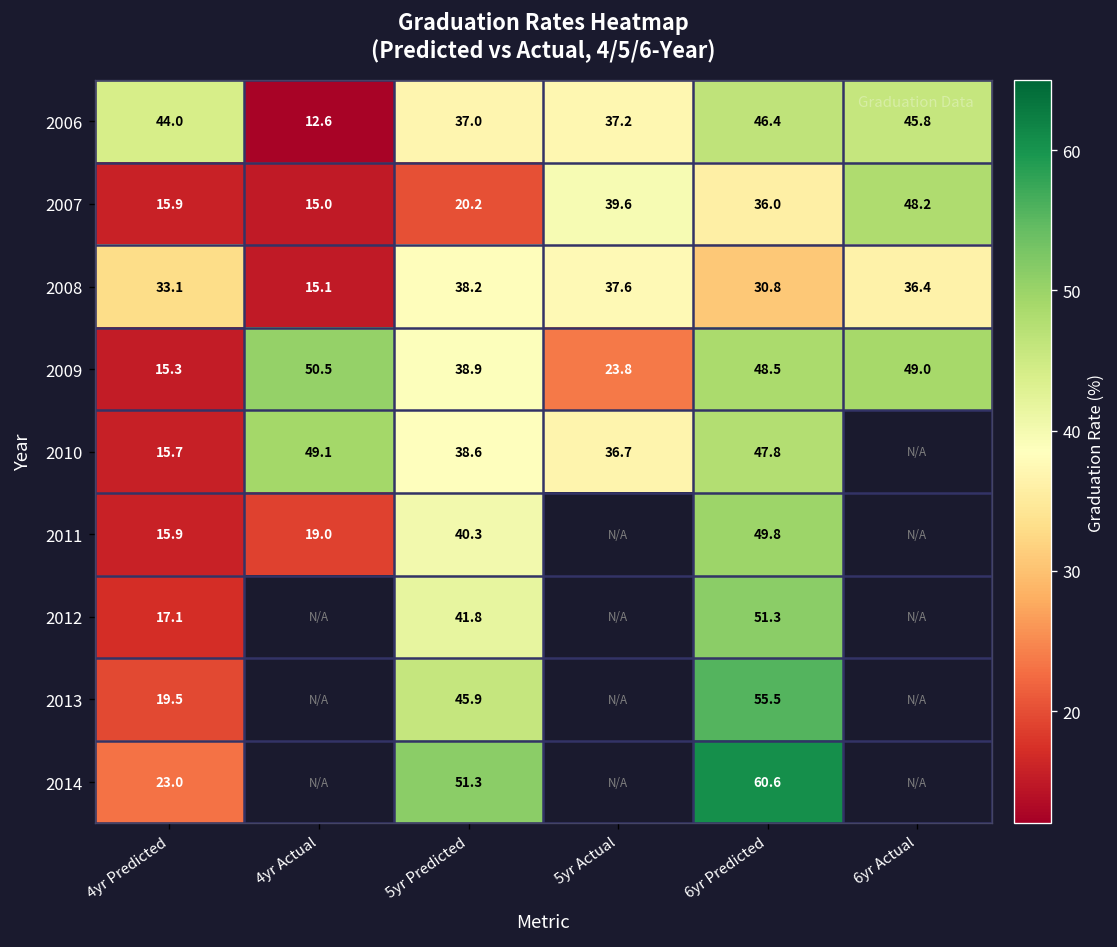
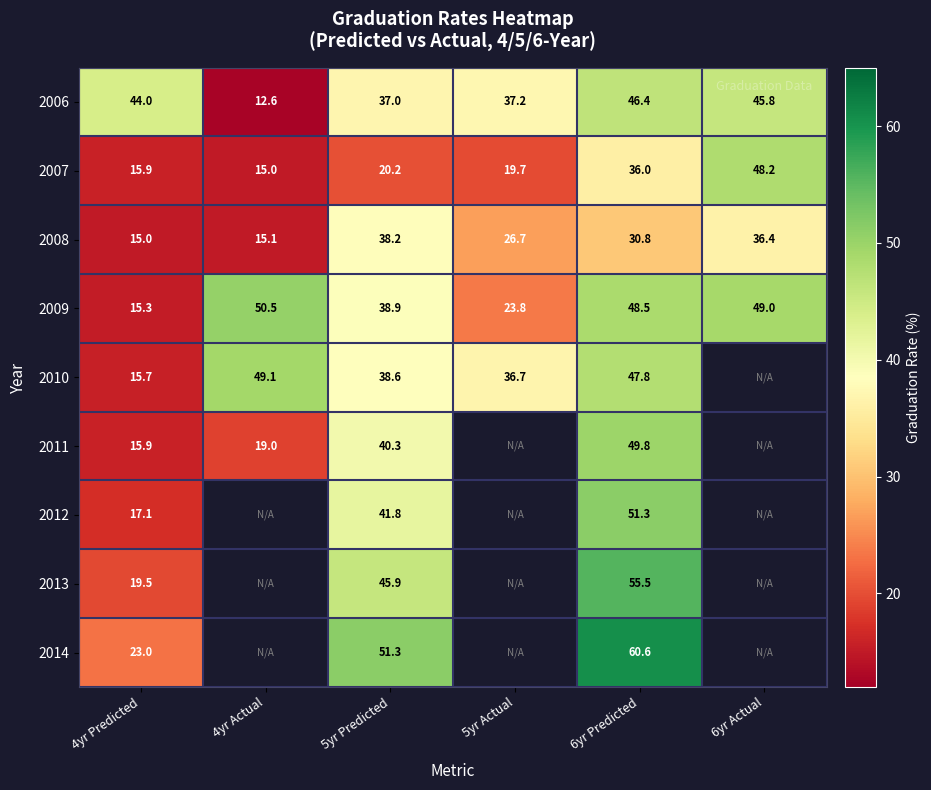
2007, 5yr Actual: 39.6 -> 19.7
2008, 4yr Predicted: 33.1 -> 15.0
2008, 5yr Actual: 37.6 -> 26.7
